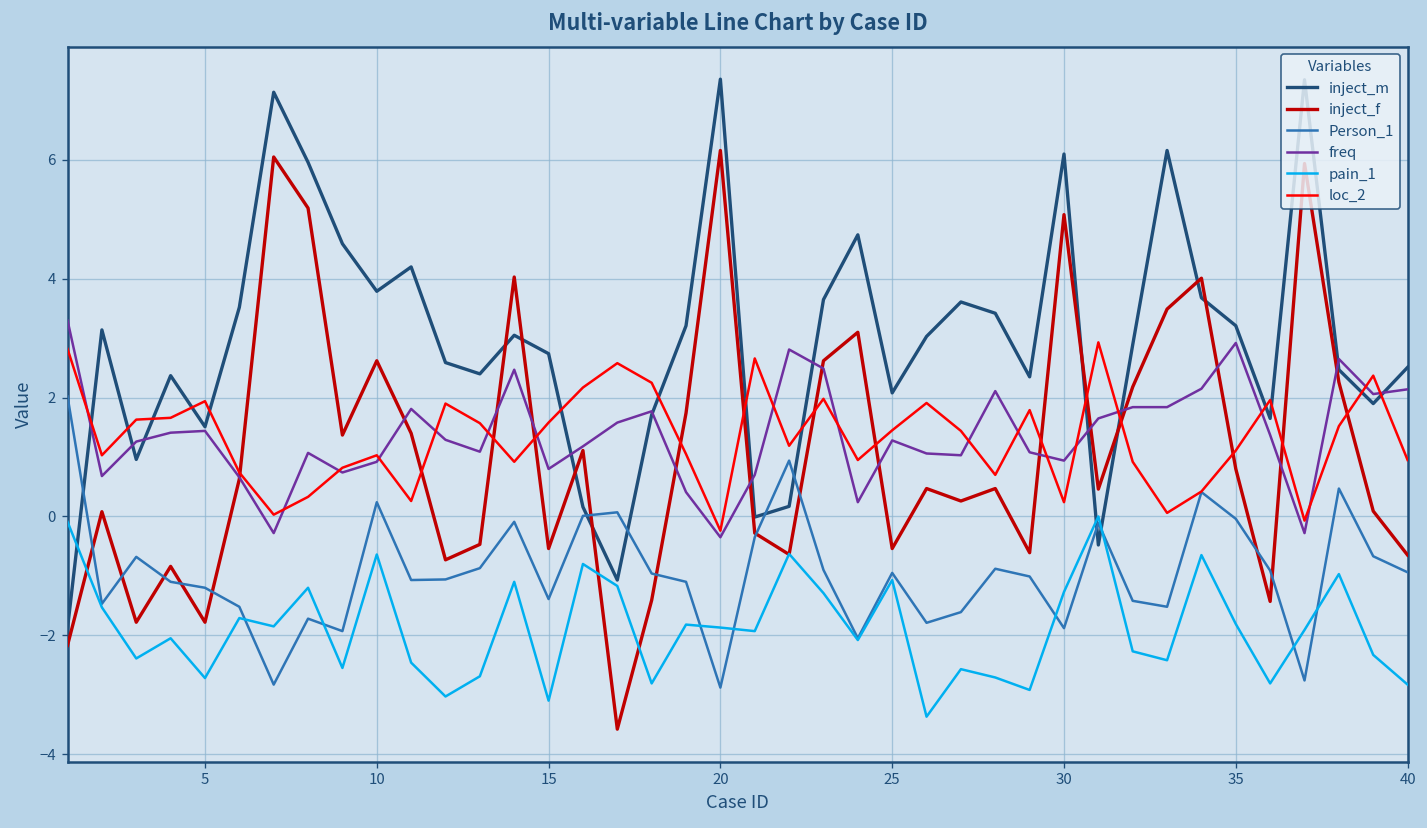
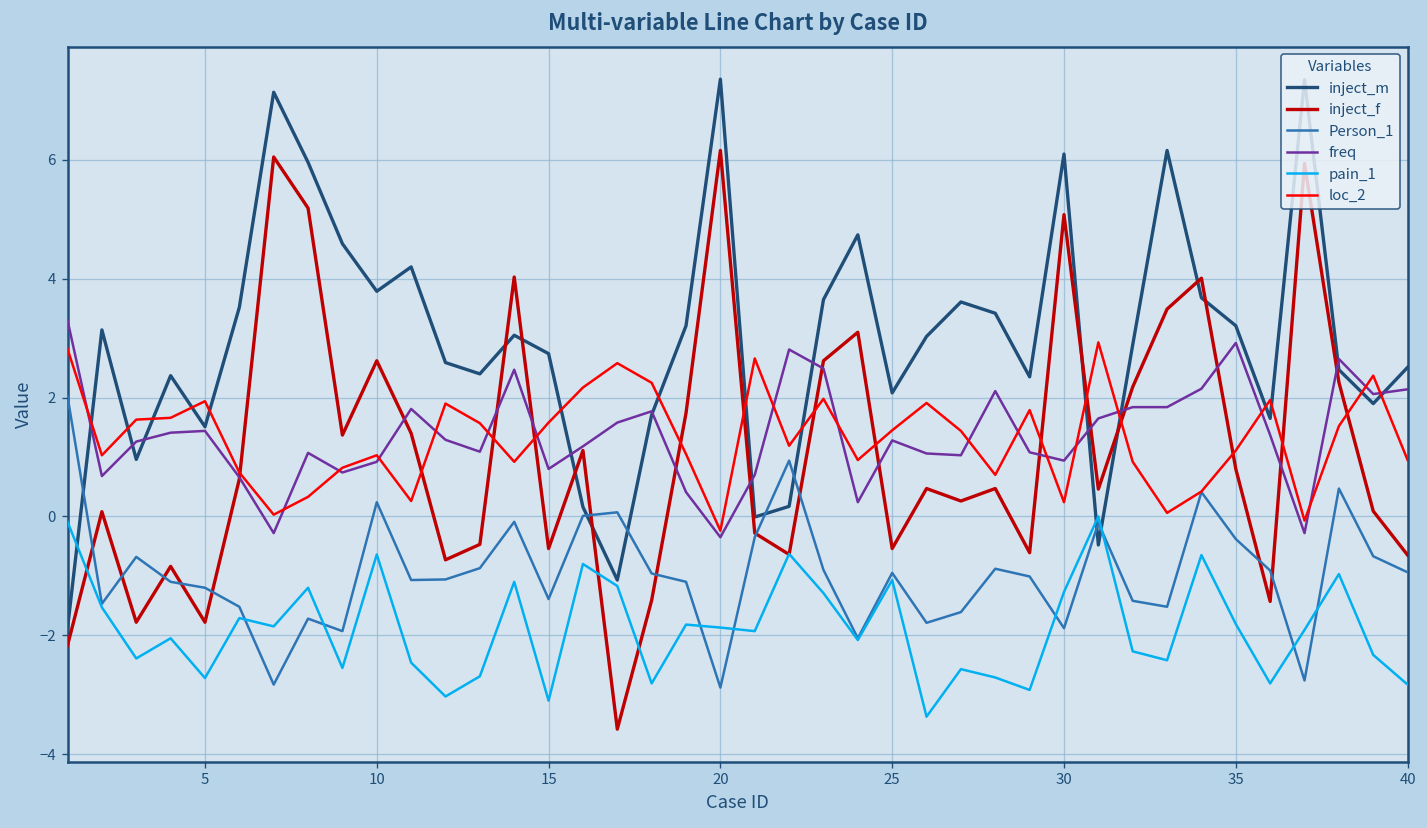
Person_1, 35: 0.0 -> -0.4
